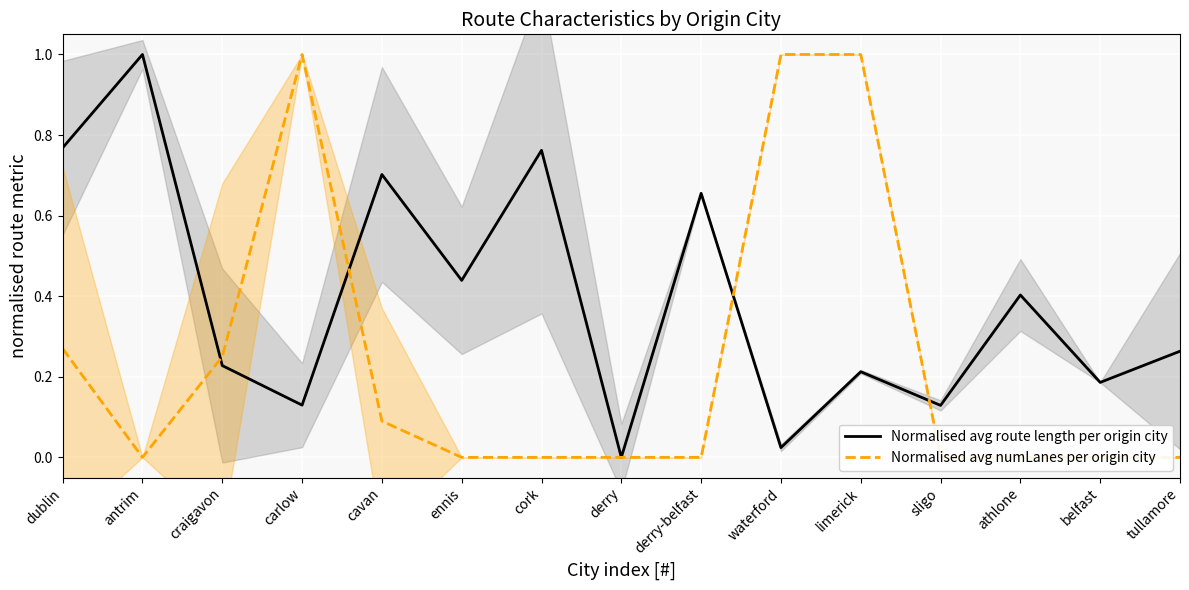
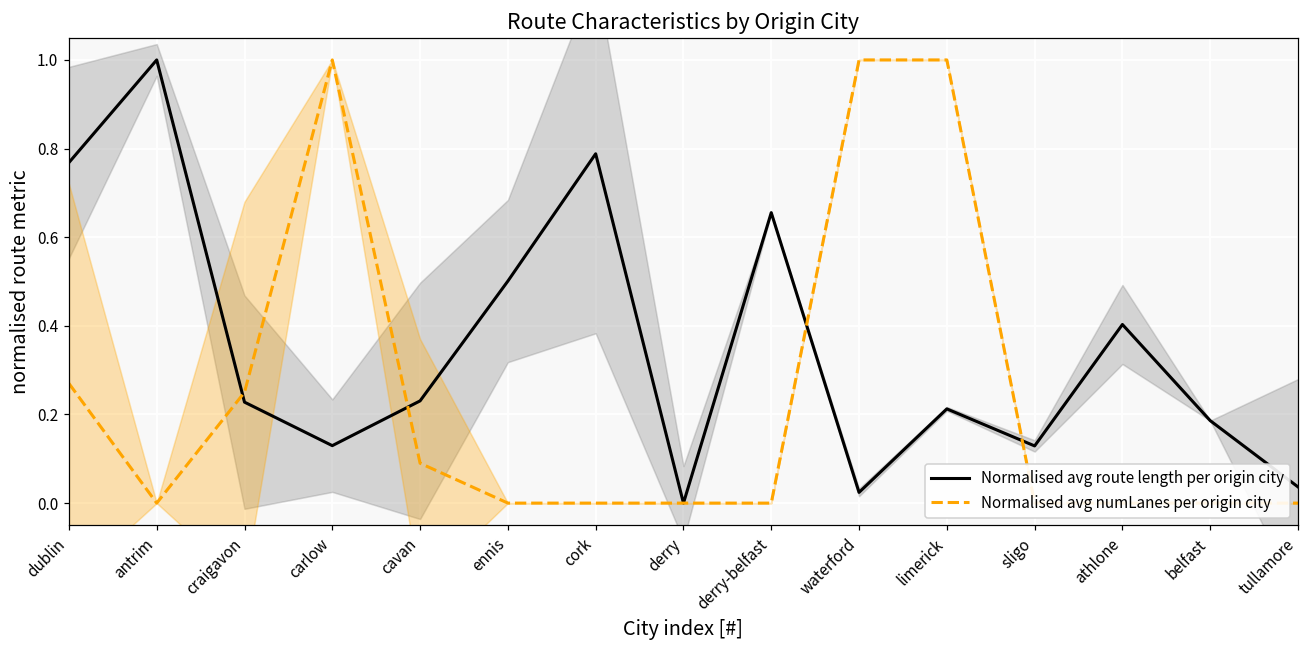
Normalised avg route length per origin city, cavan: 0.70 -> 0.23
Normalised avg route length per origin city, ennis: 0.44 -> 0.50
Normalised avg route length per origin city, cork: 0.76 -> 0.79
Normalised avg route length per origin city, tullamore: 0.26 -> 0.04
